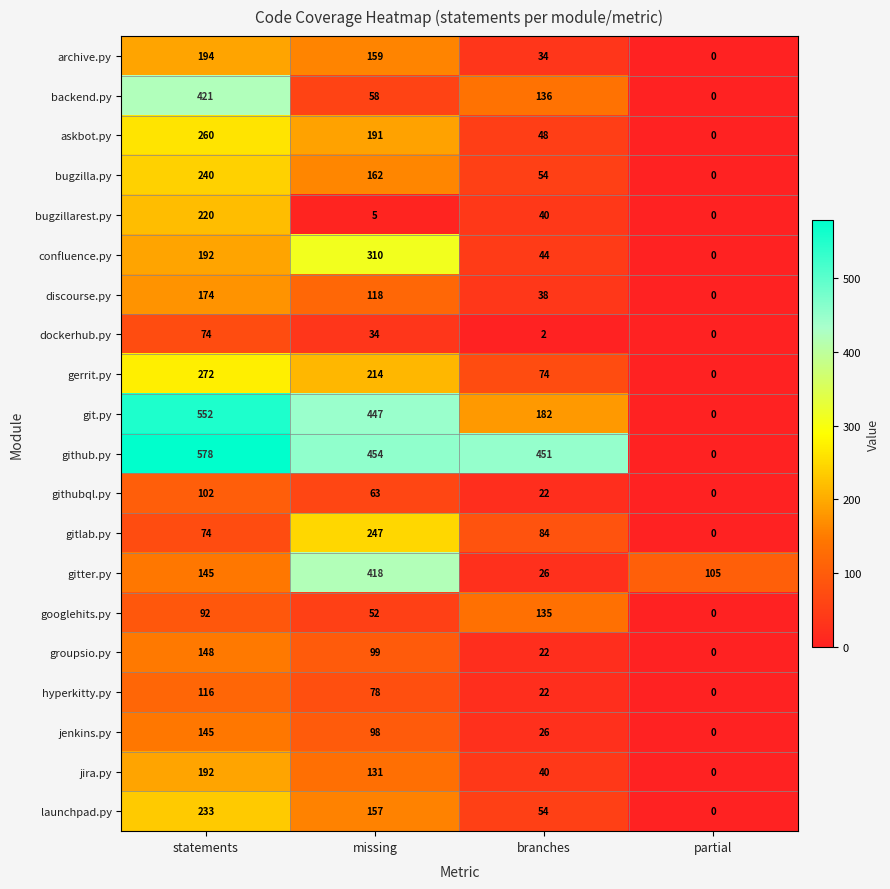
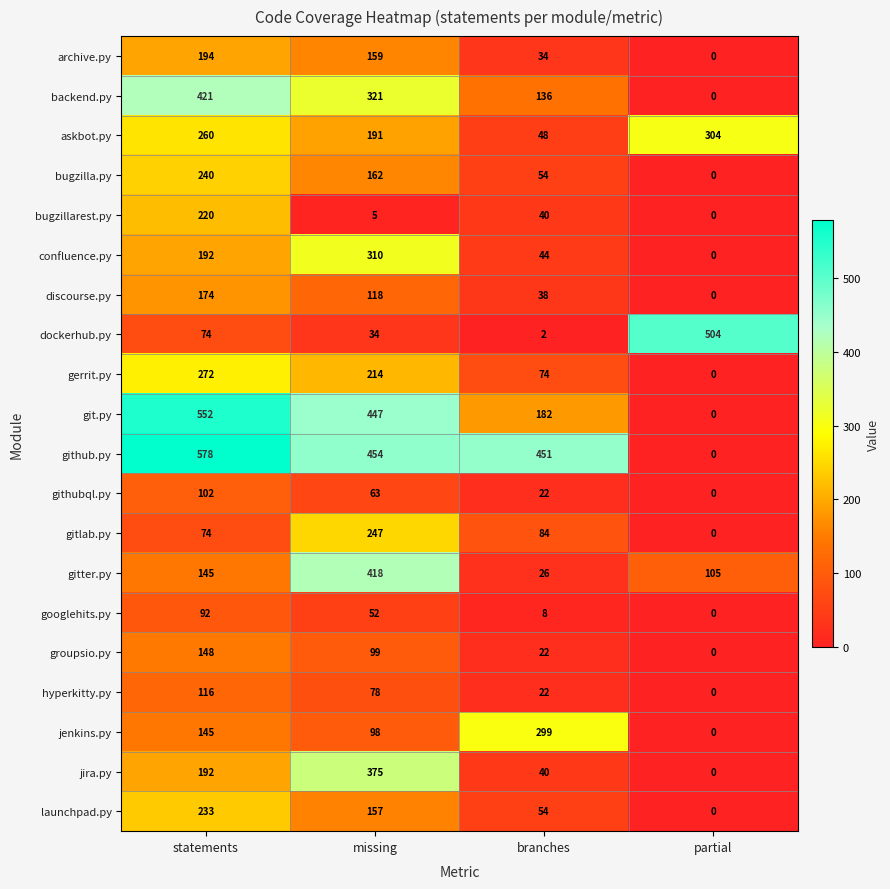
backend.py, missing: 58 -> 321
askbot.py, partial: 0 -> 304
dockerhub.py, partial: 0 -> 504
googlehits.py, branches: 135 -> 8
jenkins.py, branches: 26 -> 299
jira.py, missing: 131 -> 375
